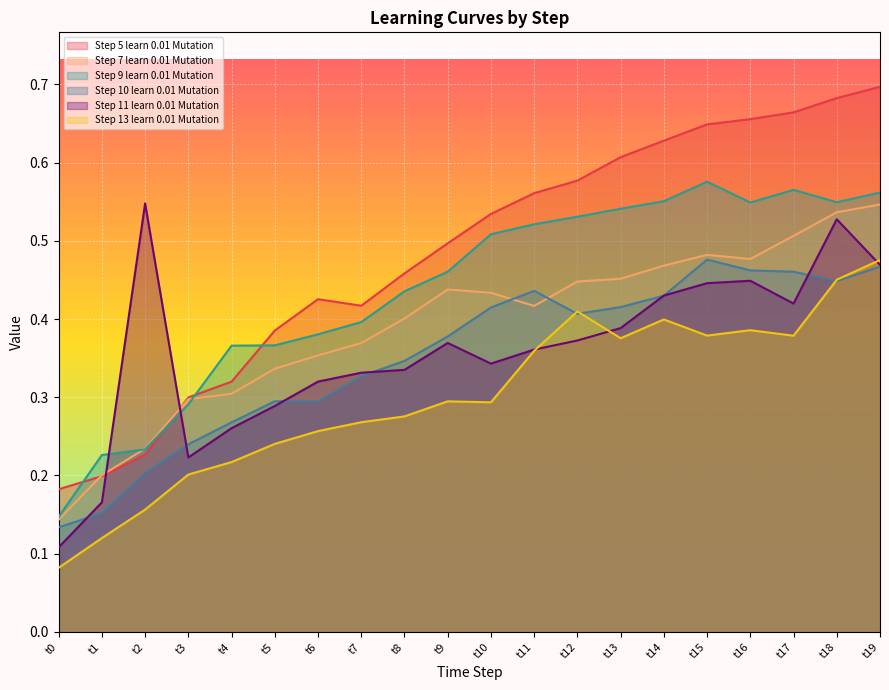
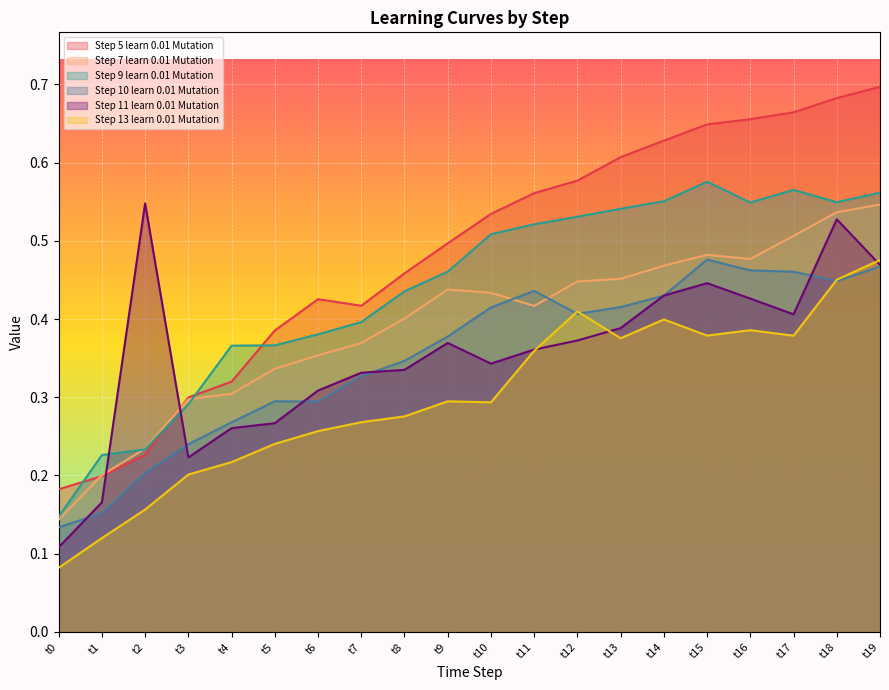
Step 11 learn 0.01 Mutation, t5: 0.29 -> 0.27
Step 11 learn 0.01 Mutation, t6: 0.32 -> 0.31
Step 11 learn 0.01 Mutation, t16: 0.45 -> 0.43
Step 11 learn 0.01 Mutation, t17: 0.42 -> 0.41
